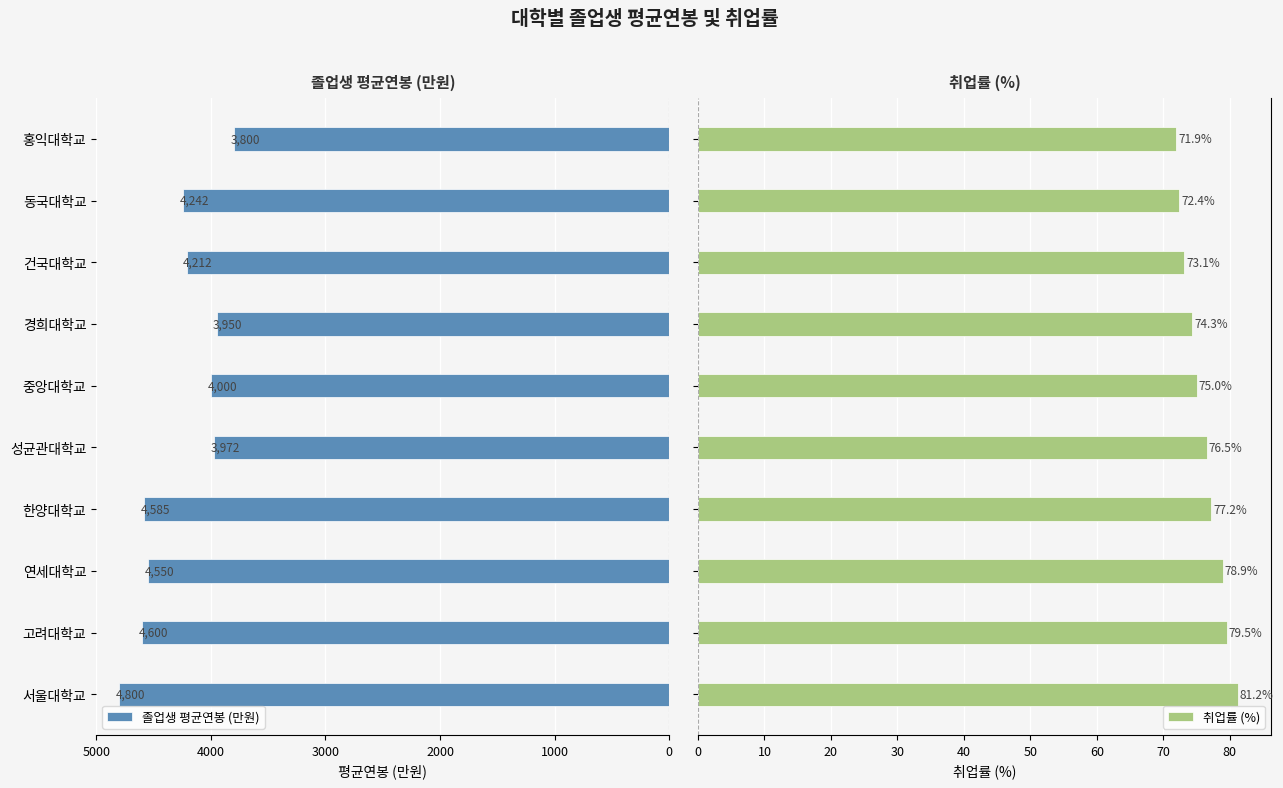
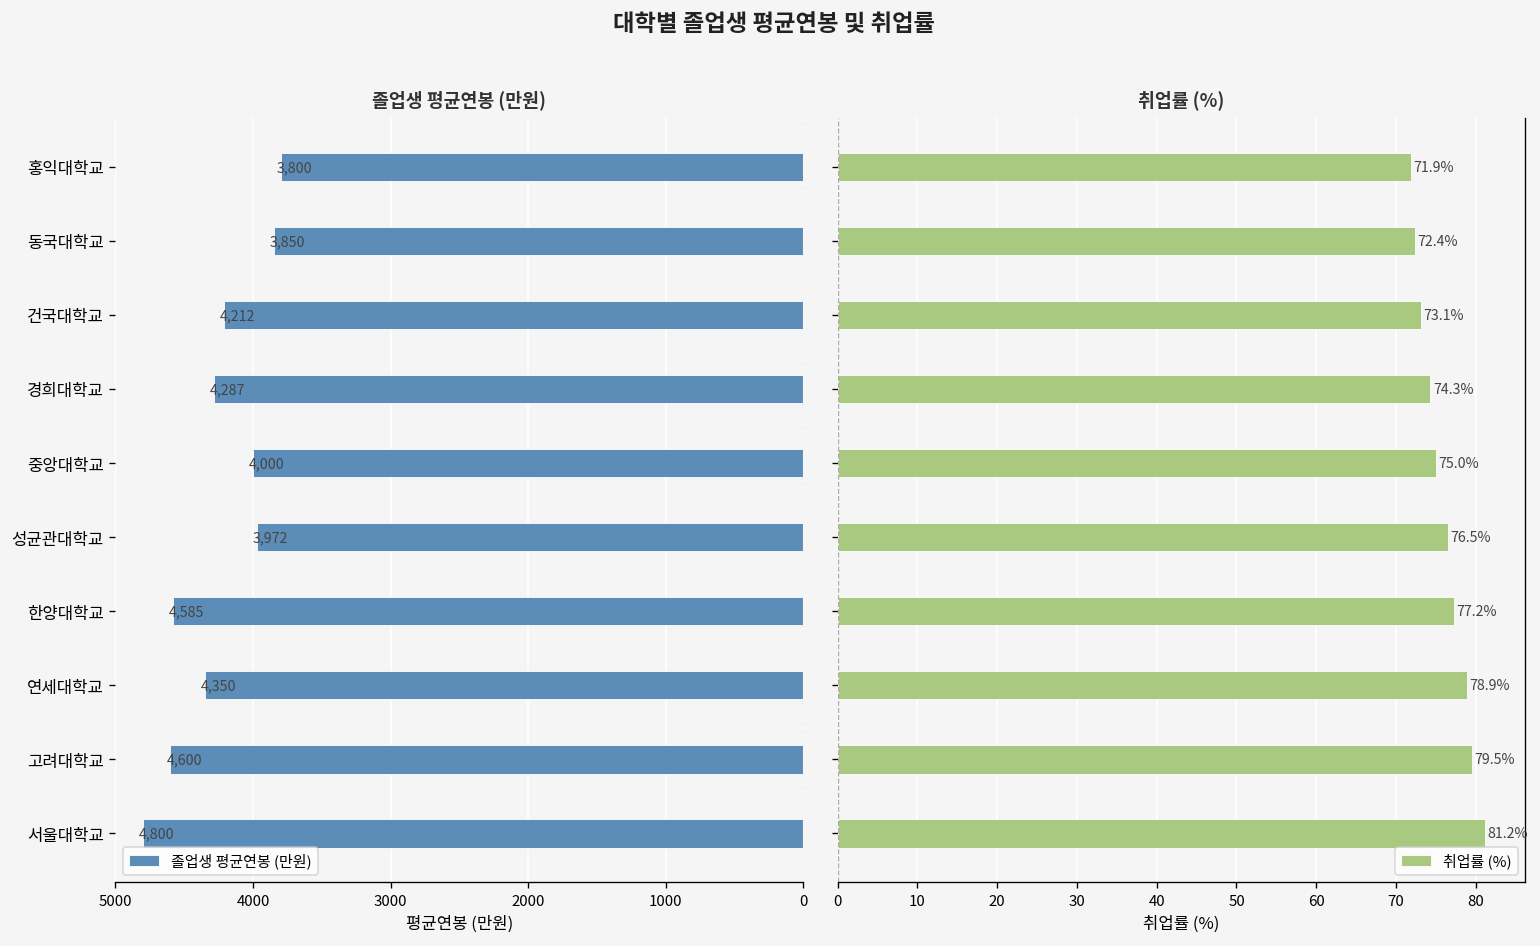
졸업생 평균연봉 (만원), 동국대학교: 4,242 -> 3,850
졸업생 평균연봉 (만원), 경희대학교: 3,950 -> 4,287
졸업생 평균연봉 (만원), 연세대학교: 4,550 -> 4,350
